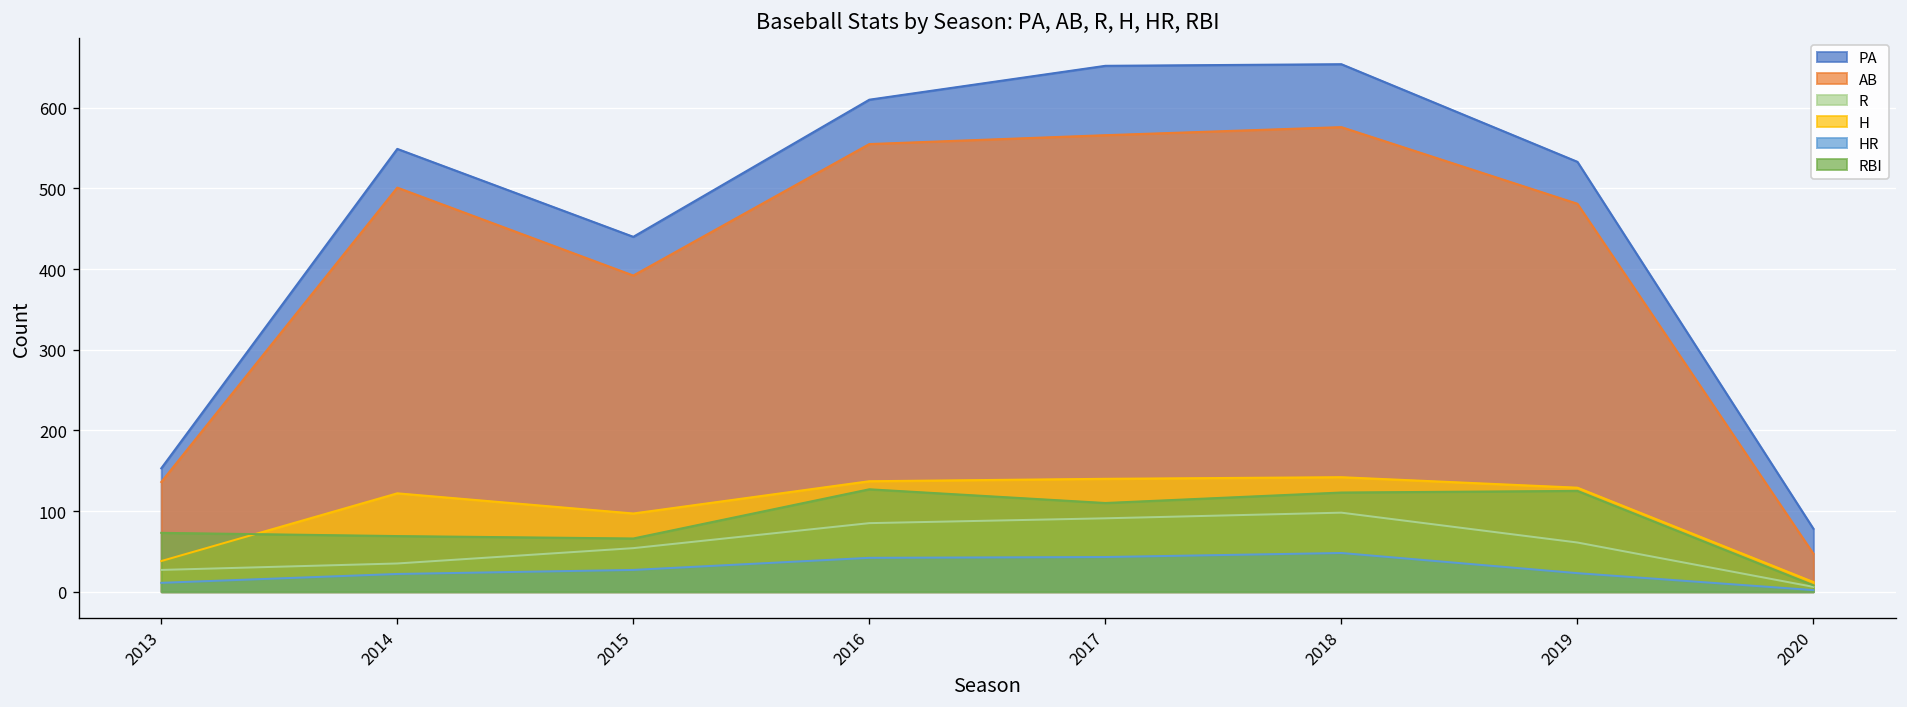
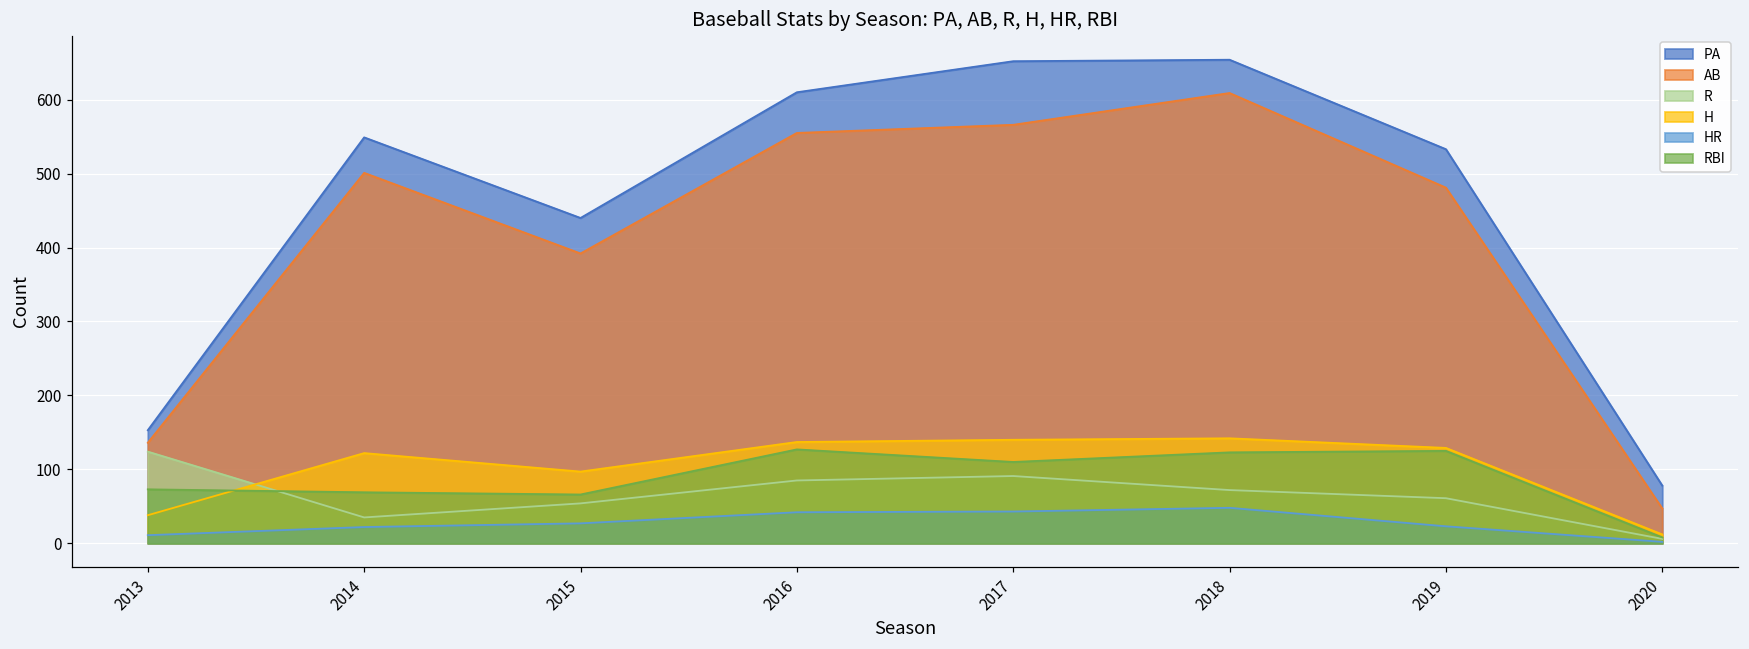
R, 2013: 30 -> 120
AB, 2018: 580 -> 610
R, 2018: 100 -> 70
